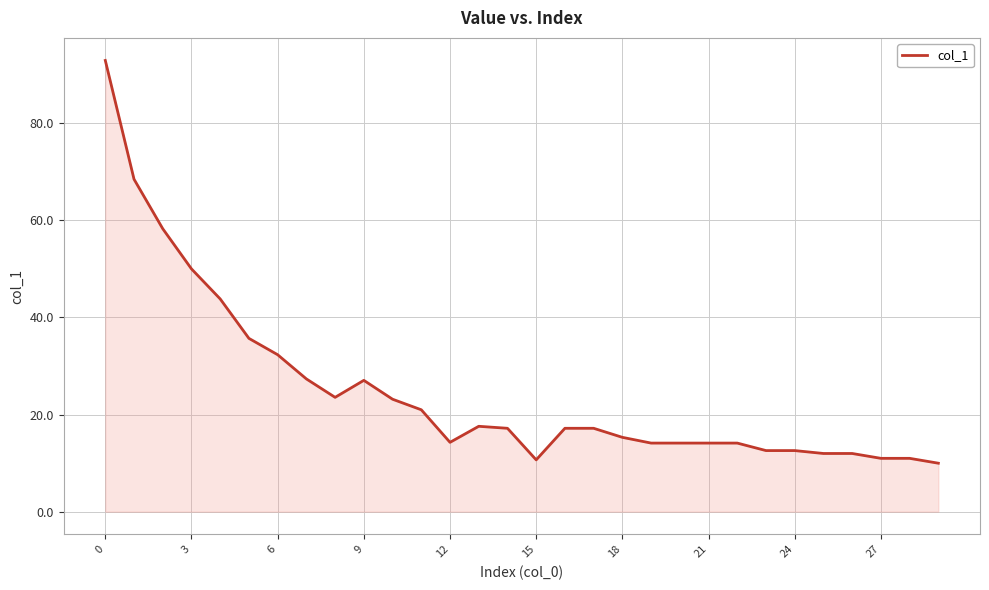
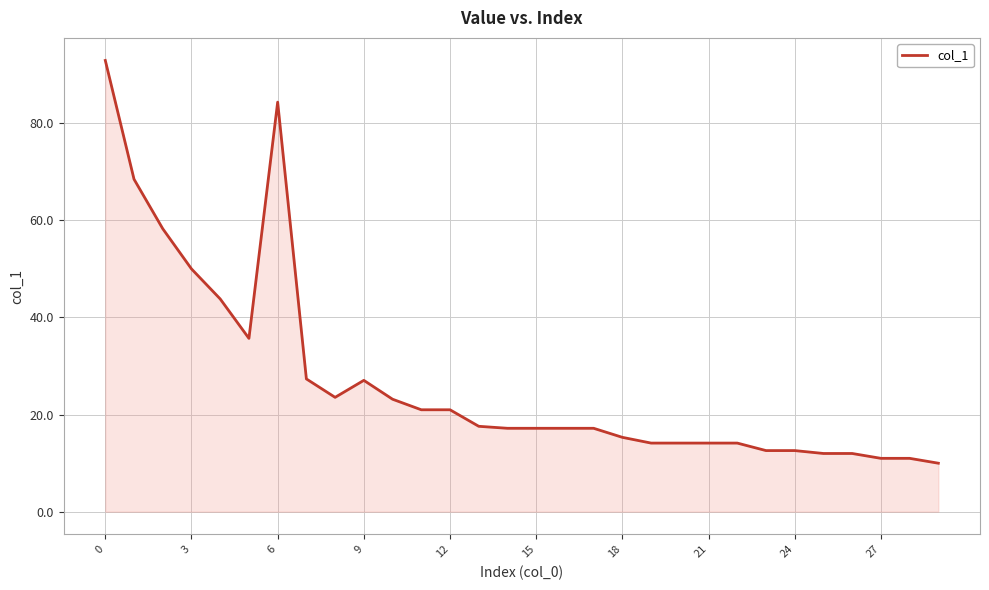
6: 32 -> 84
12: 14 -> 21
15: 11 -> 17
